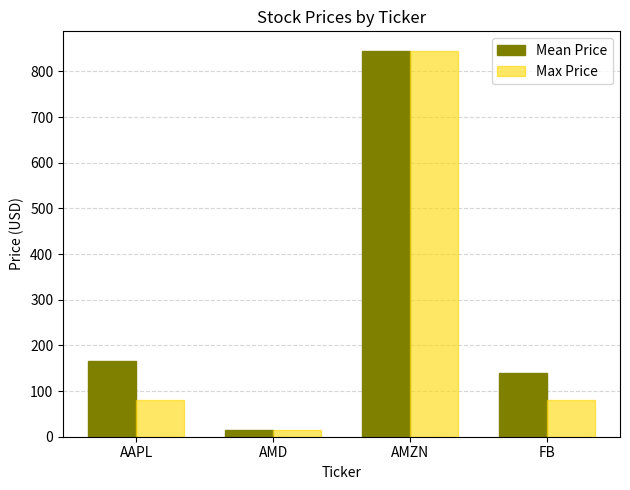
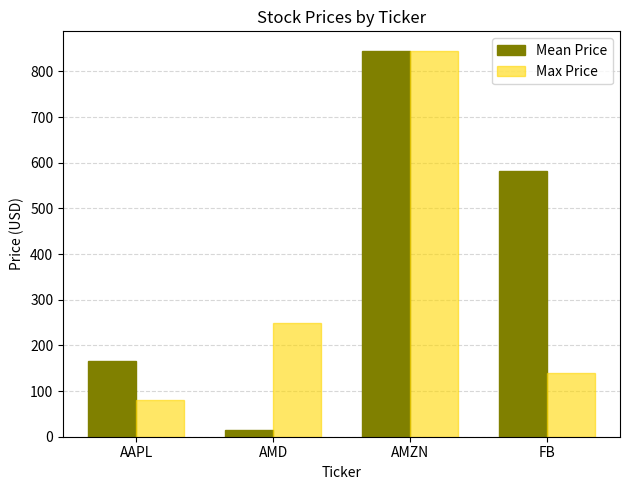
Max Price, AMD: 10 -> 250
Mean Price, FB: 140 -> 580
Max Price, FB: 80 -> 140
